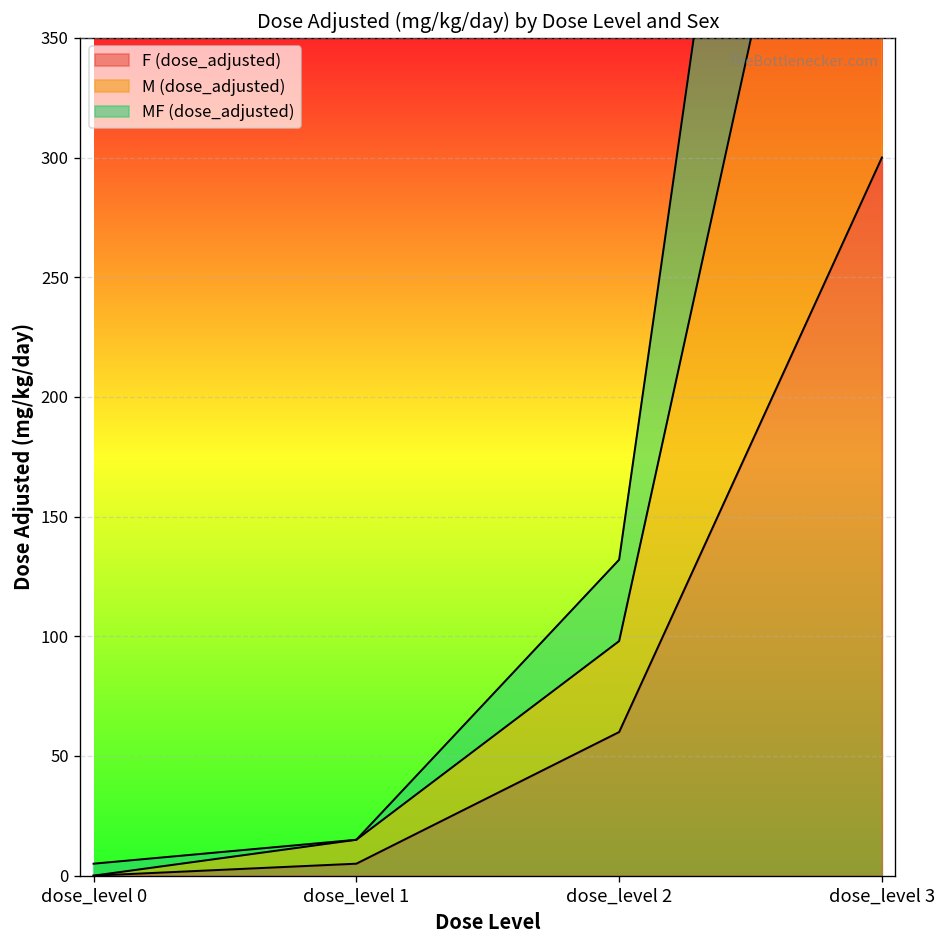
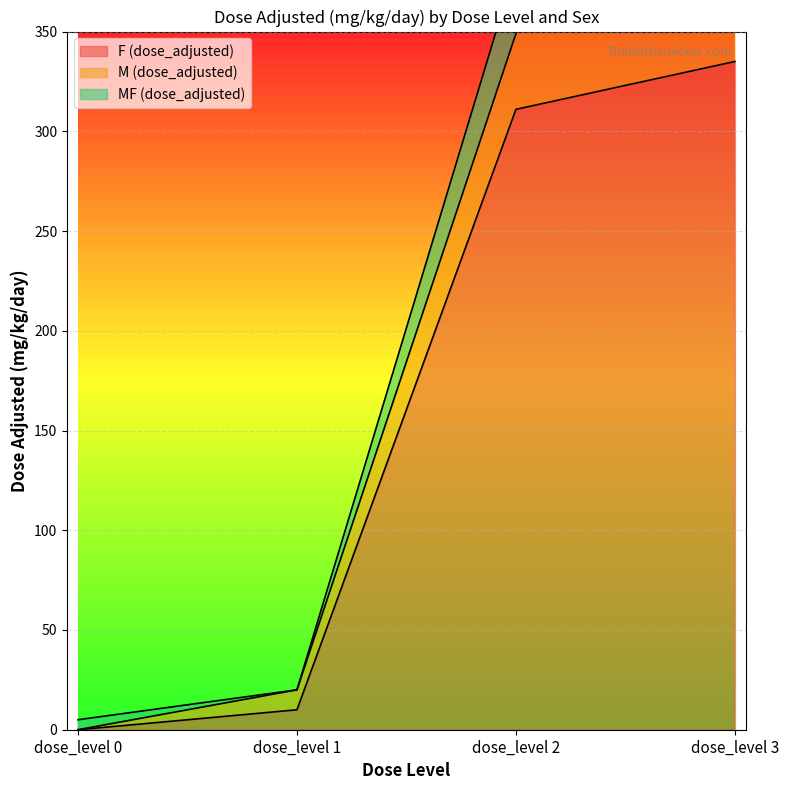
F (dose_adjusted), dose_level 1: 5 -> 10
F (dose_adjusted), dose_level 2: 60 -> 311
F (dose_adjusted), dose_level 3: 300 -> 335
